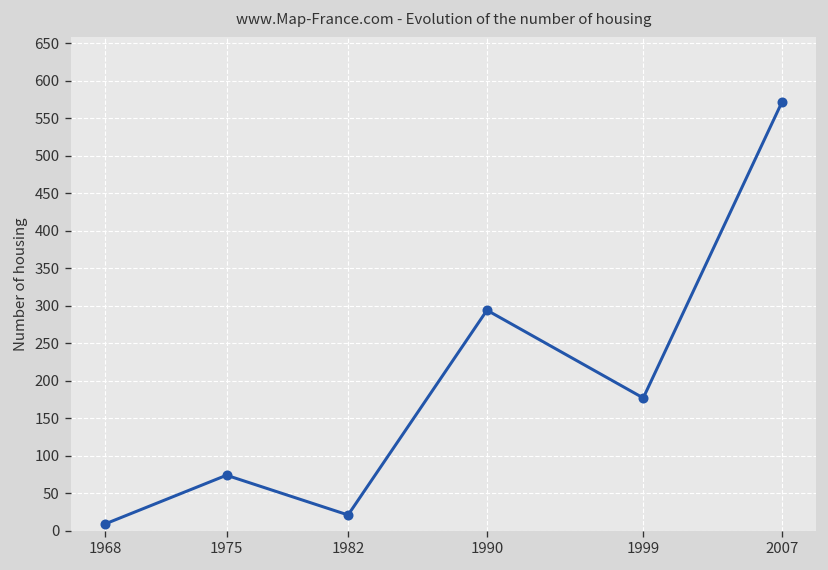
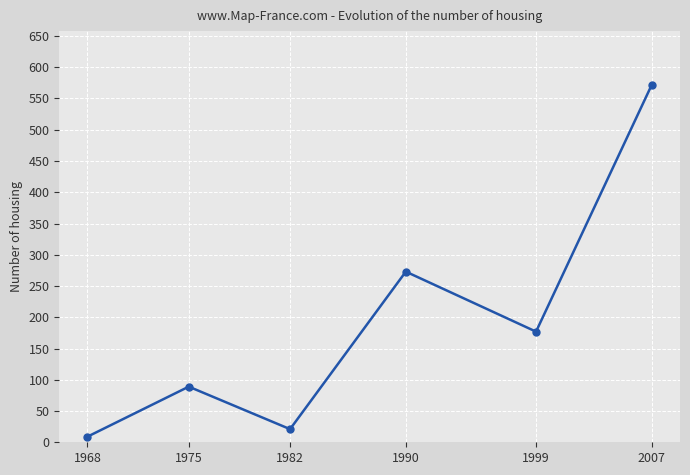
1975: 70 -> 90
1990: 290 -> 270
